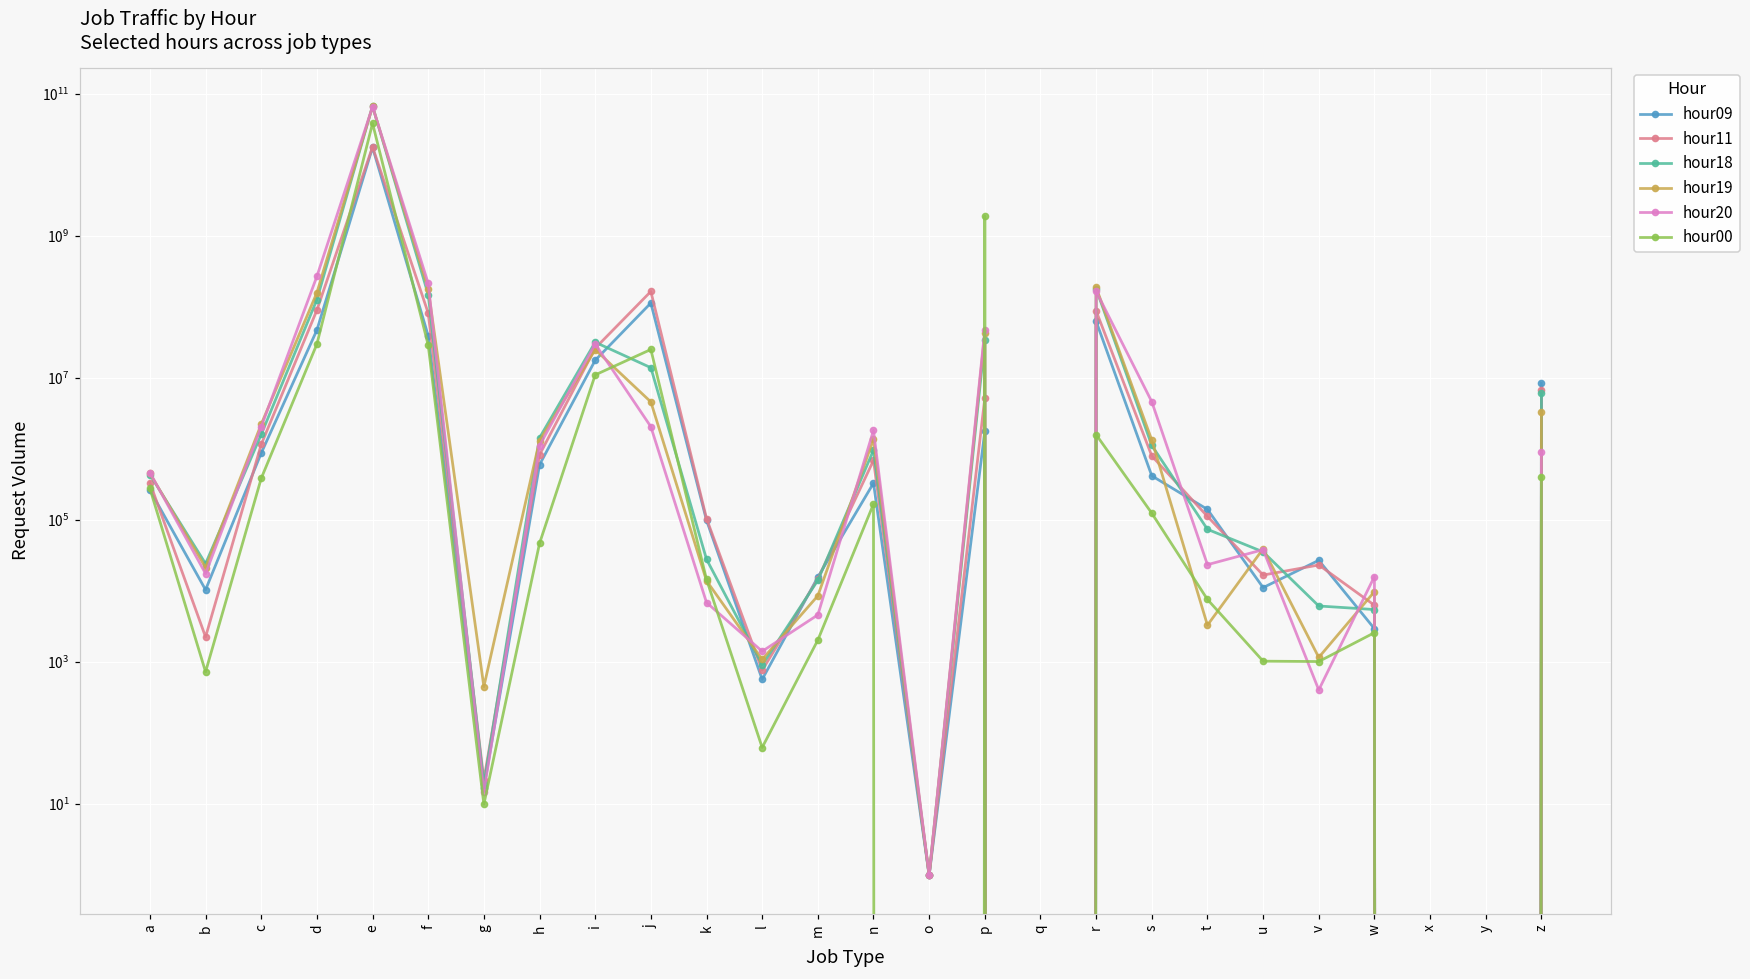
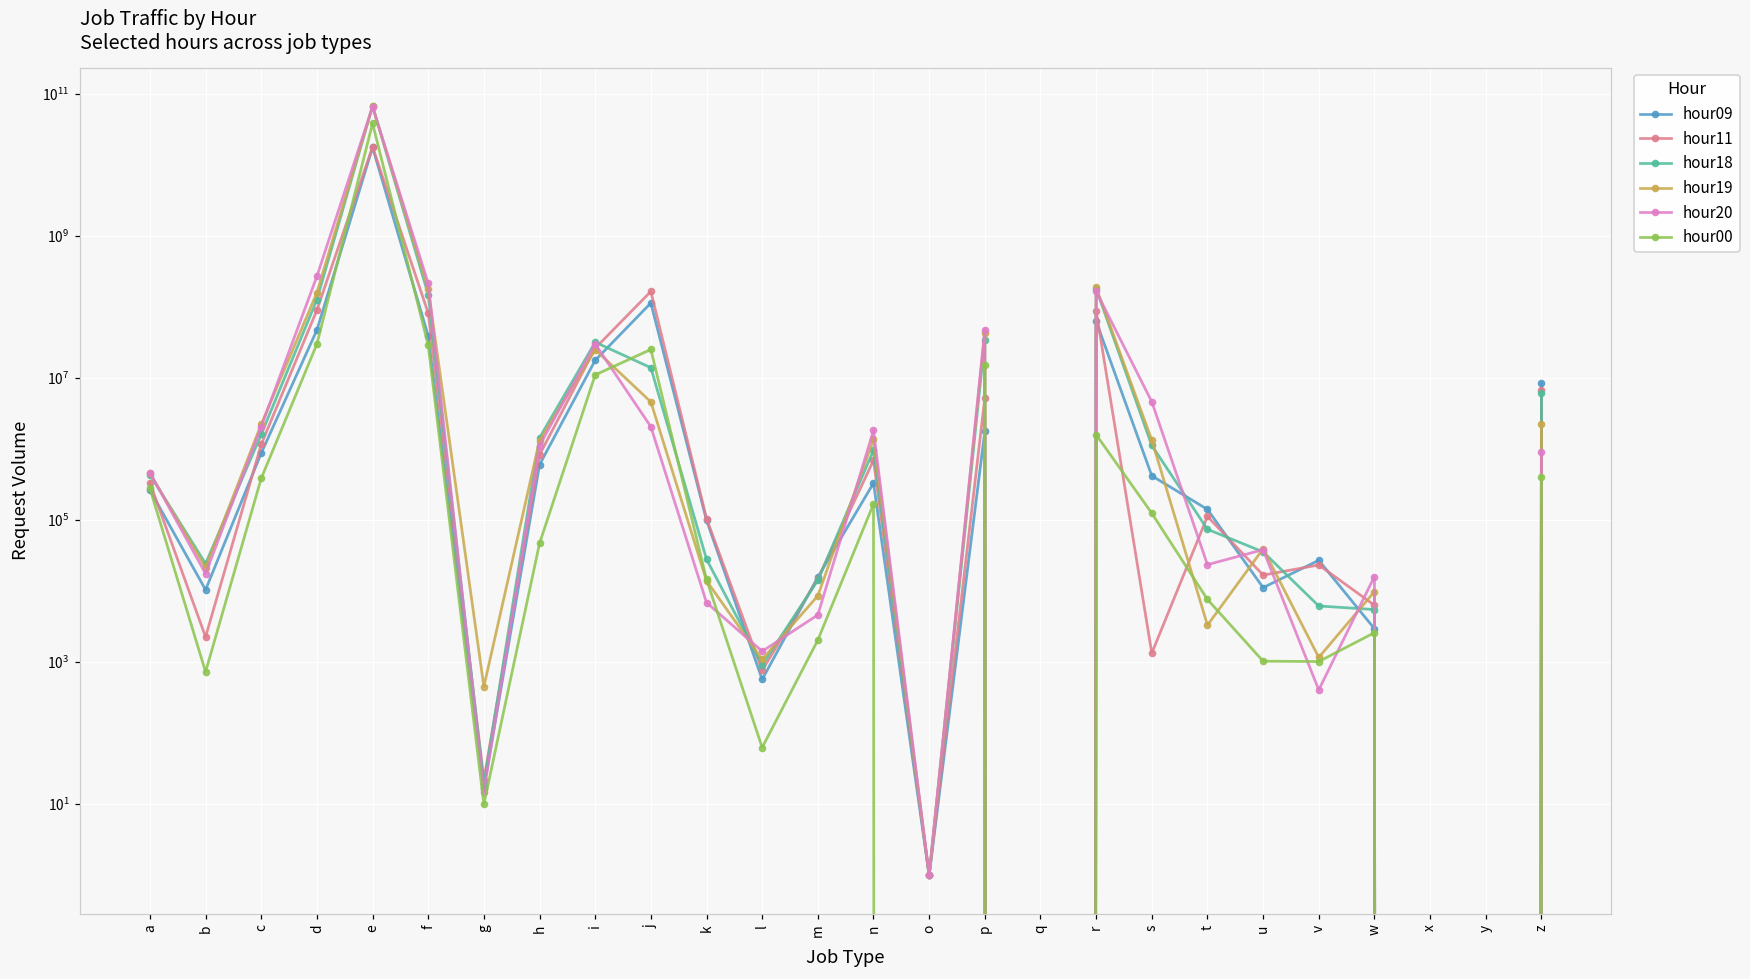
hour00, p: 1900000000 -> 15000000
hour11, s: 800000 -> 1300
hour19, z: 3000000 -> 2300000
